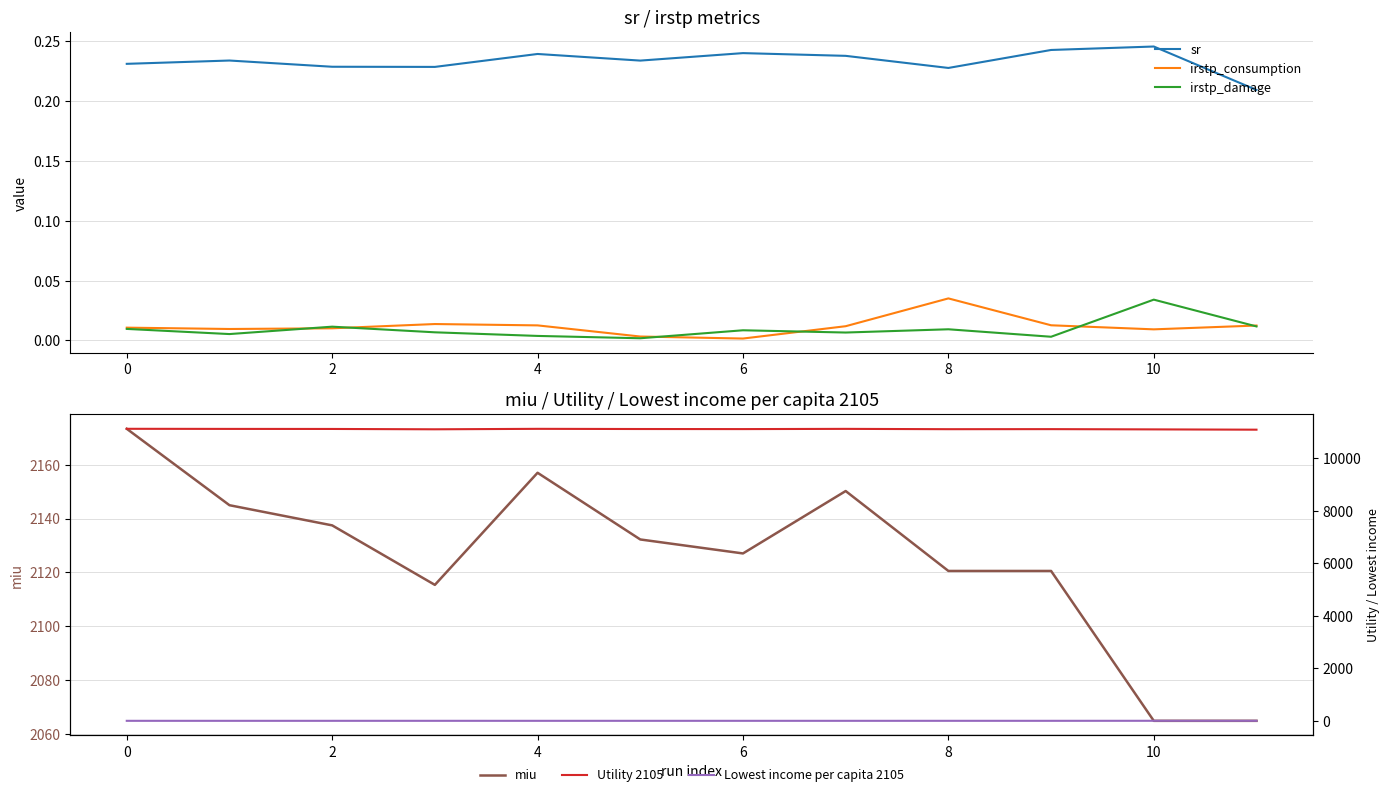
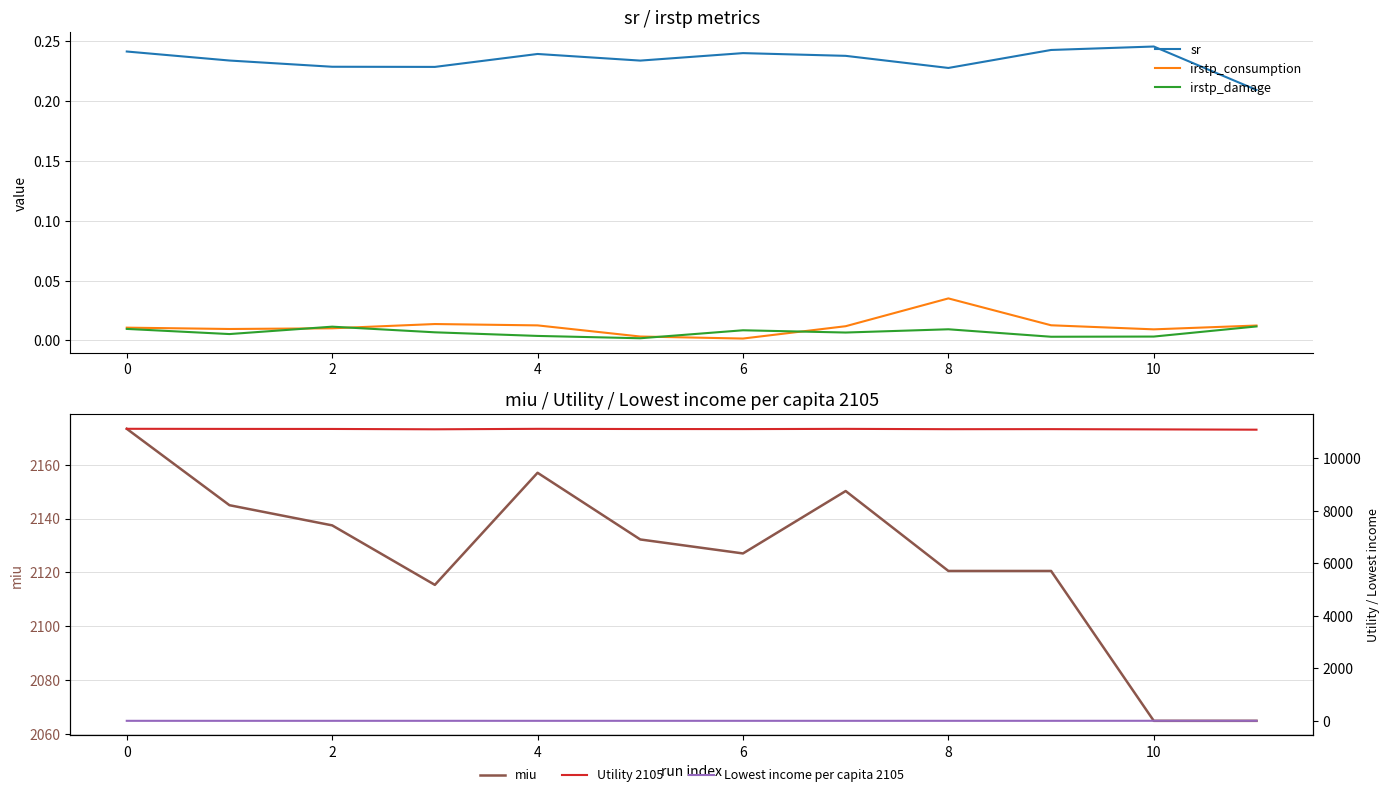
sr / irstp metrics, sr, 0: 0.231 -> 0.241
sr / irstp metrics, irstp_damage, 10: 0.034 -> 0.003
